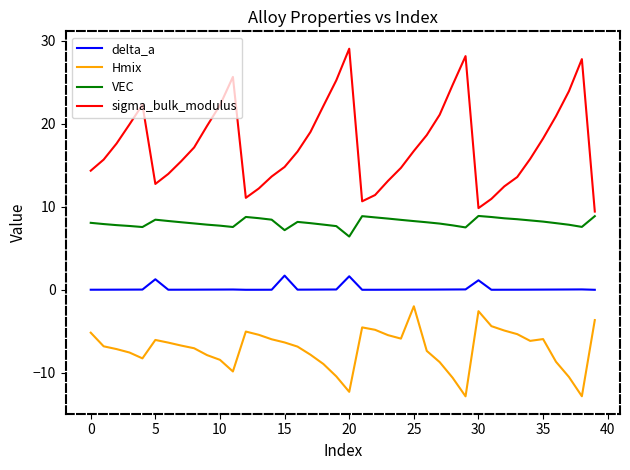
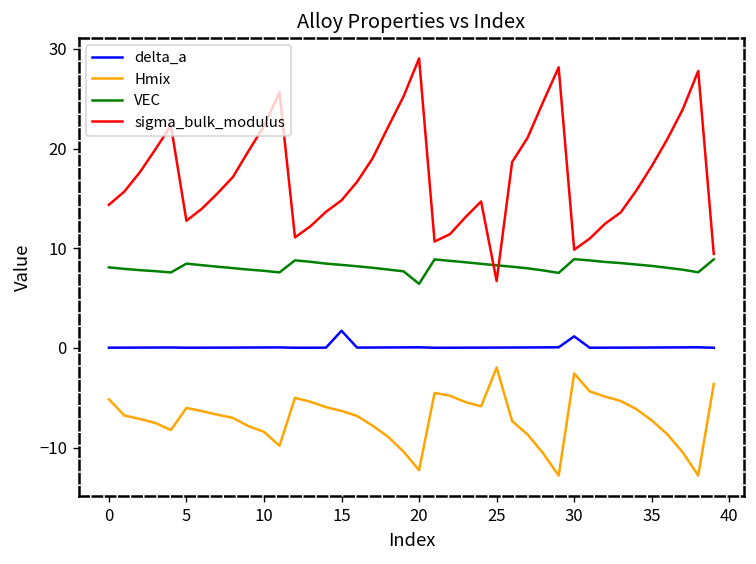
delta_a, 5: 1 -> 0
VEC, 15: 7 -> 8
delta_a, 20: 2 -> 0
sigma_bulk_modulus, 25: 17 -> 7
Hmix, 35: -6 -> -7
